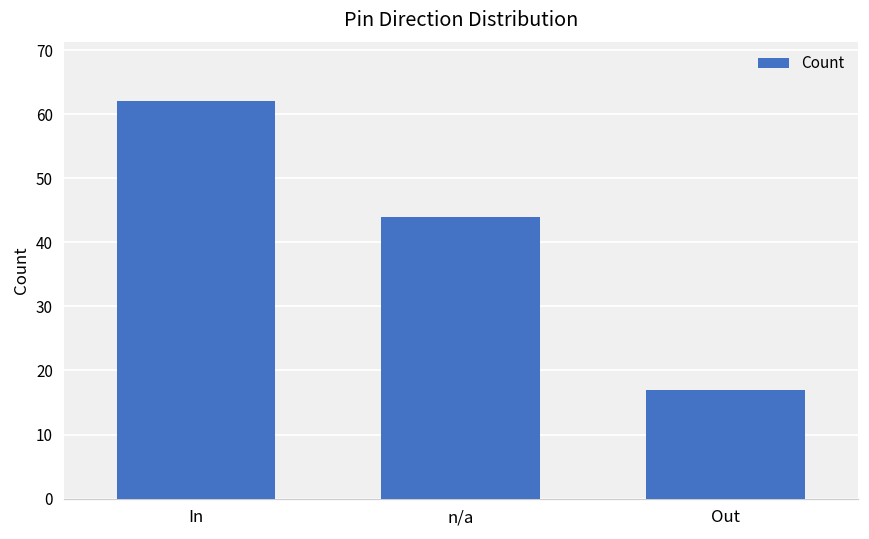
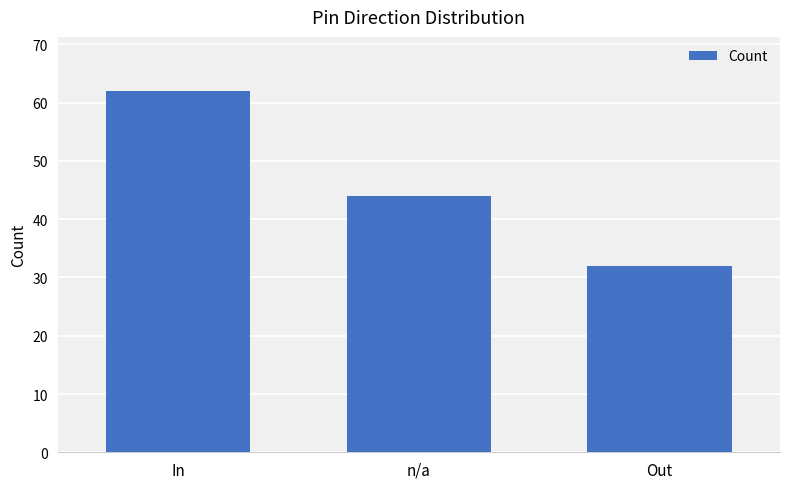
Out: 17 -> 32
